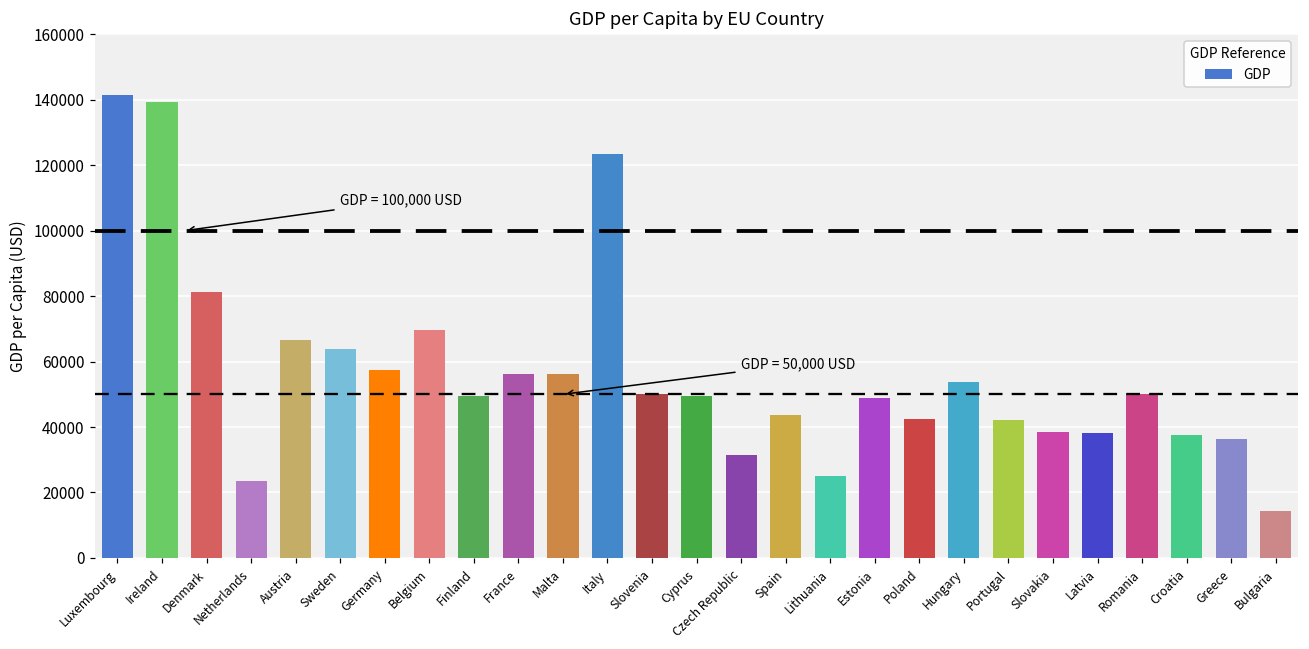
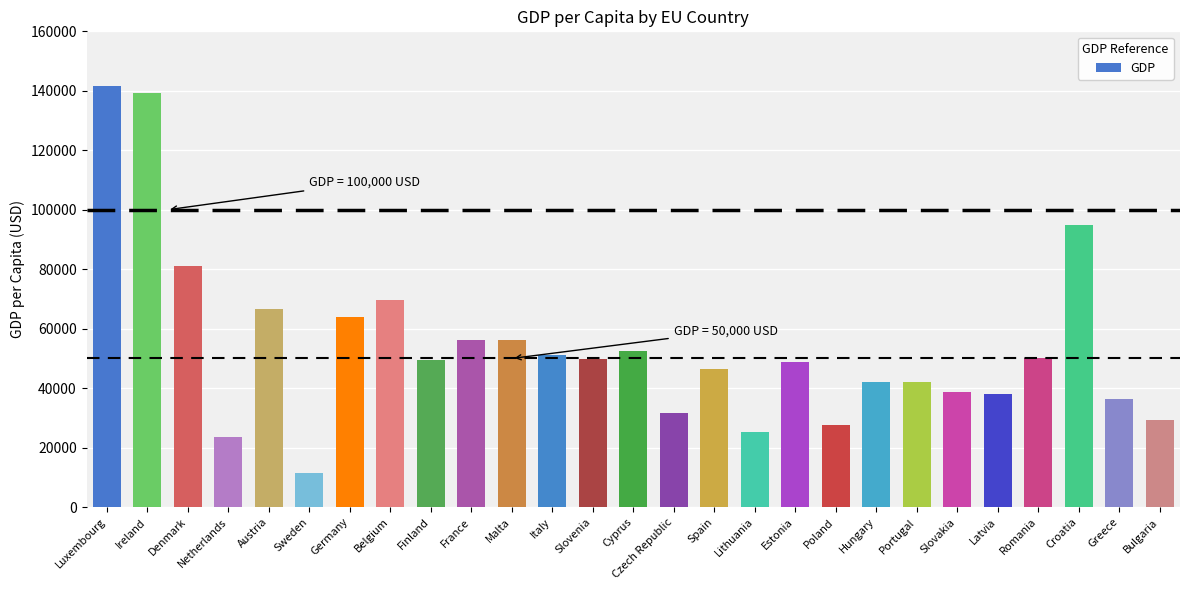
Sweden: 64000 -> 12000
Germany: 57000 -> 64000
Italy: 123000 -> 51000
Cyprus: 50000 -> 53000
Spain: 44000 -> 47000
Poland: 42000 -> 28000
Hungary: 54000 -> 42000
Croatia: 38000 -> 95000
Bulgaria: 14000 -> 29000
